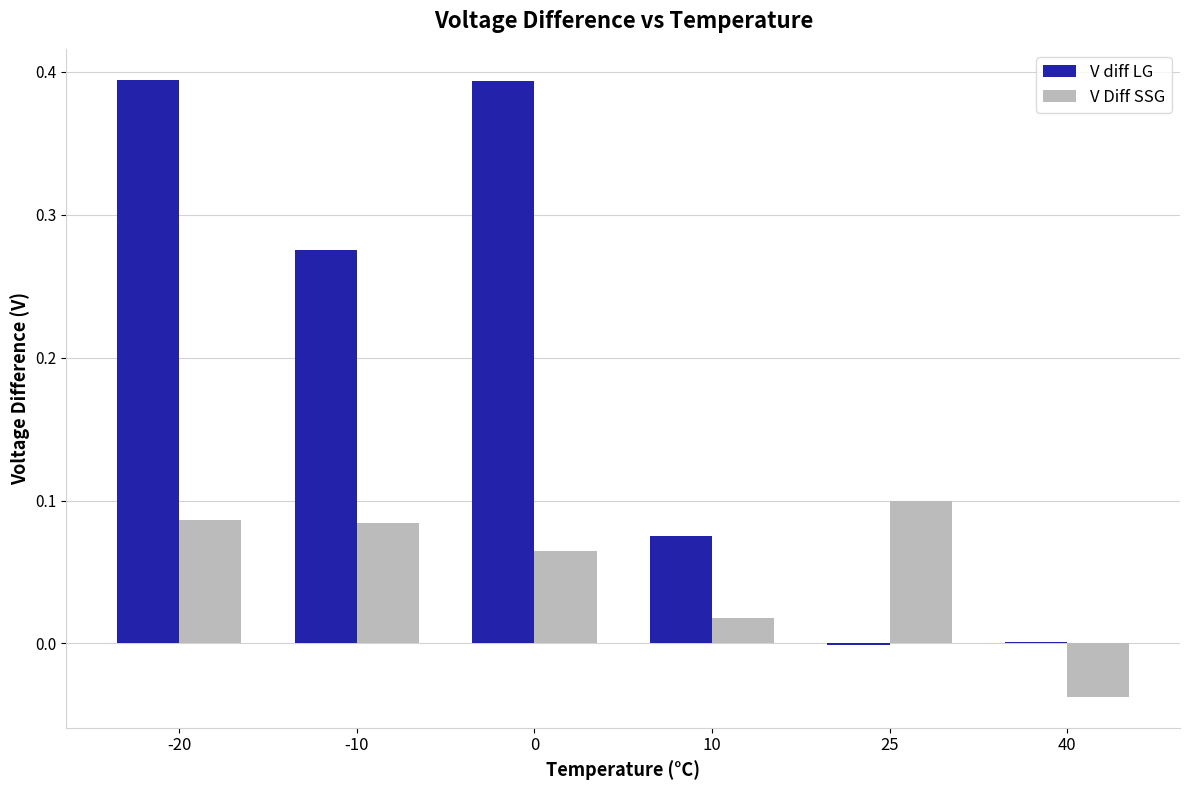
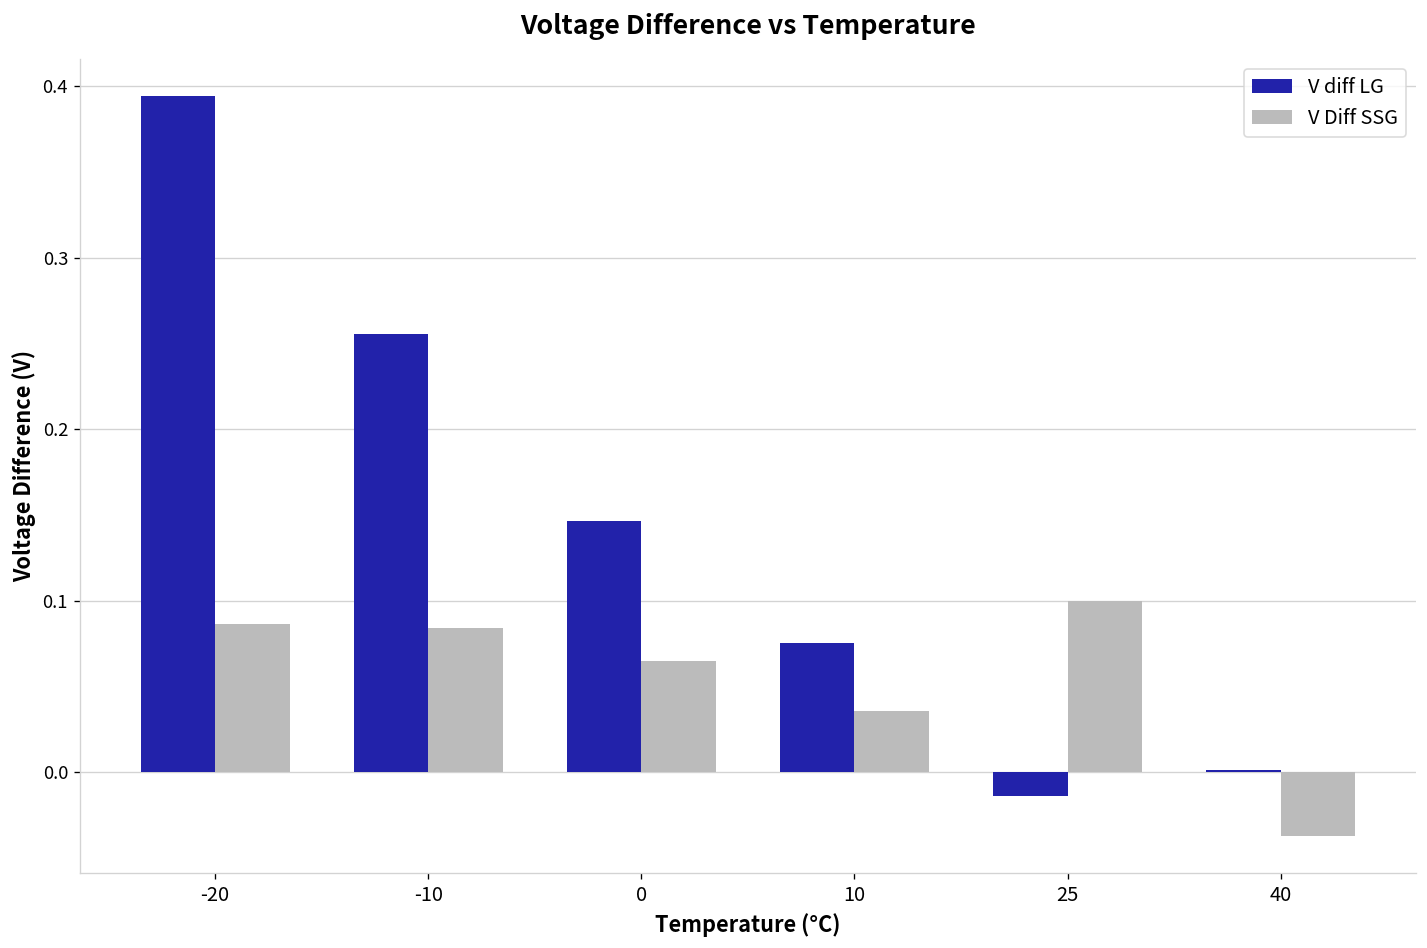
V diff LG, -10: 0.275 -> 0.256
V diff LG, 0: 0.394 -> 0.147
V Diff SSG, 10: 0.018 -> 0.036
V diff LG, 25: -0.001 -> -0.014
